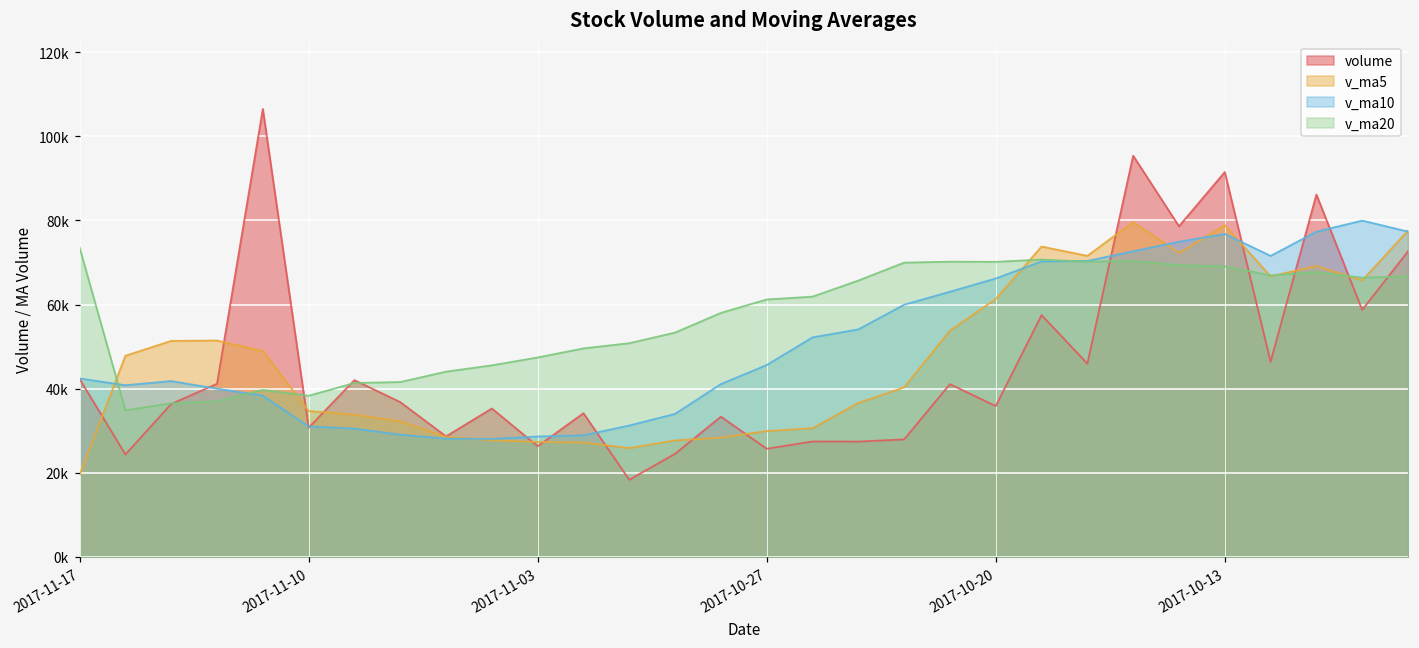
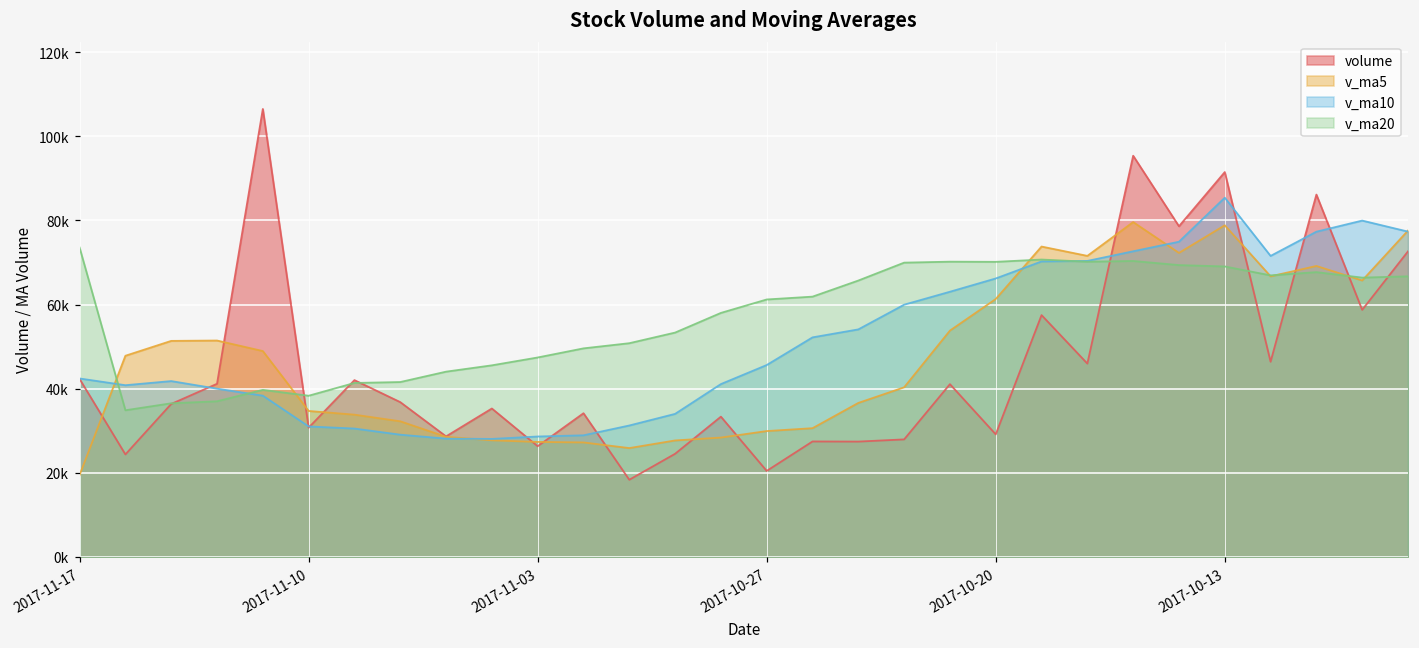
volume, 2017-10-27: 26000 -> 20000
volume, 2017-10-20: 36000 -> 29000
v_ma10, 2017-10-13: 77000 -> 85000
